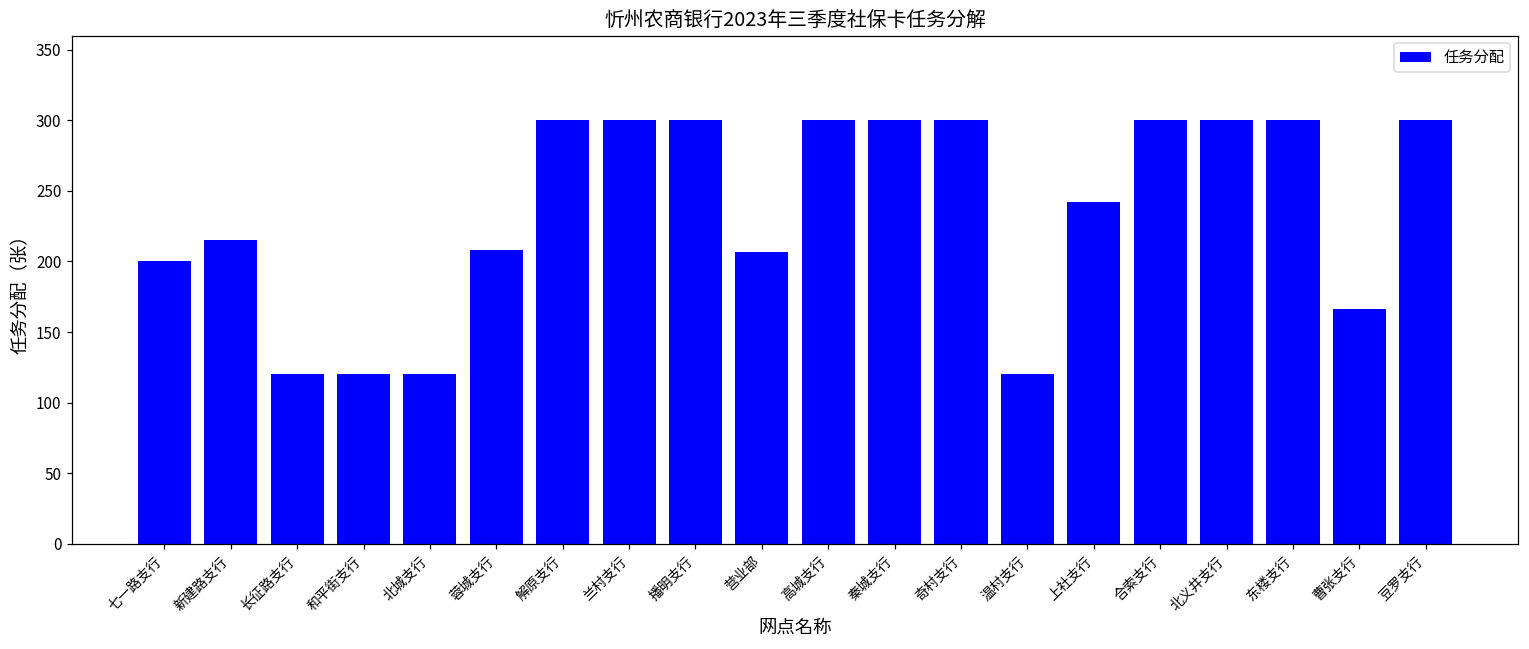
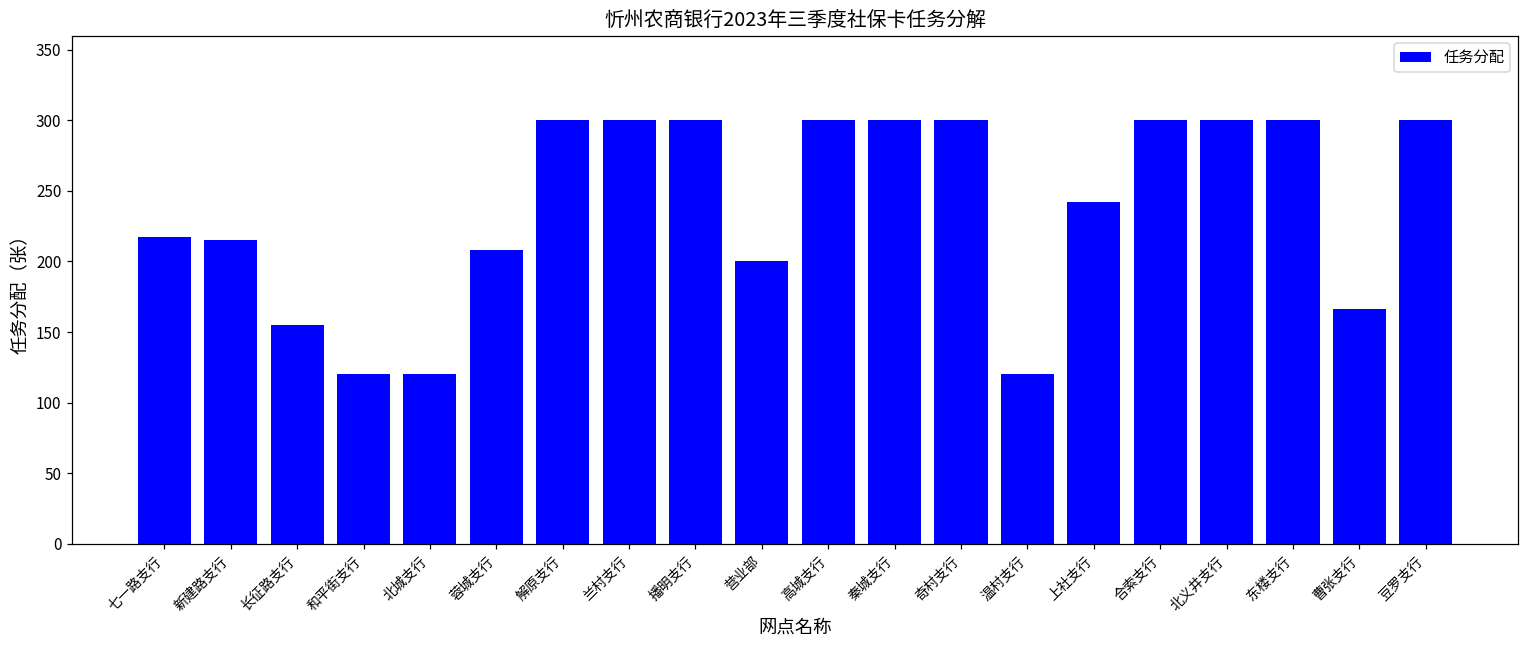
七一路支行: 200 -> 217
长征路支行: 120 -> 155
营业部: 207 -> 200
